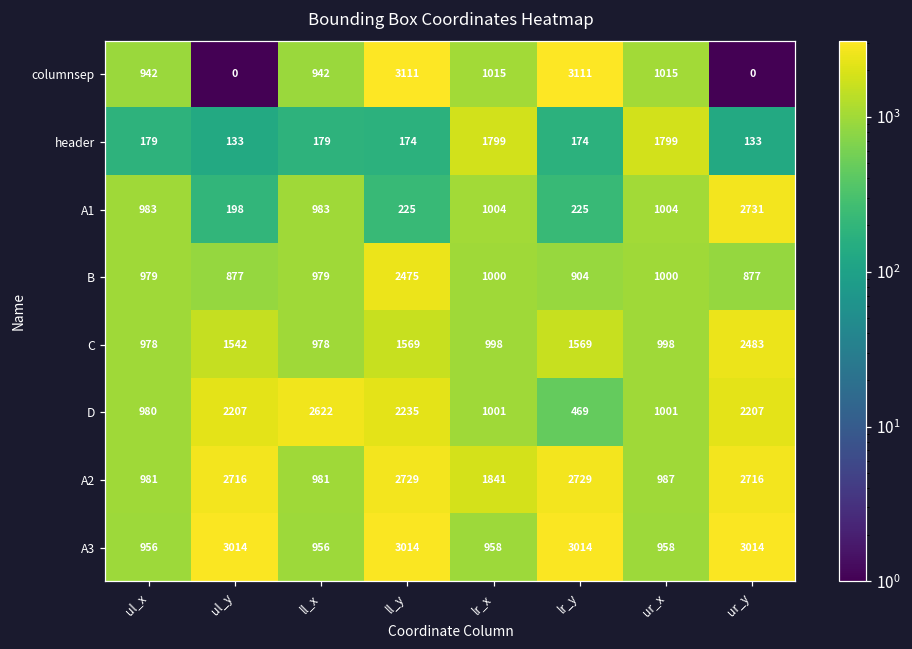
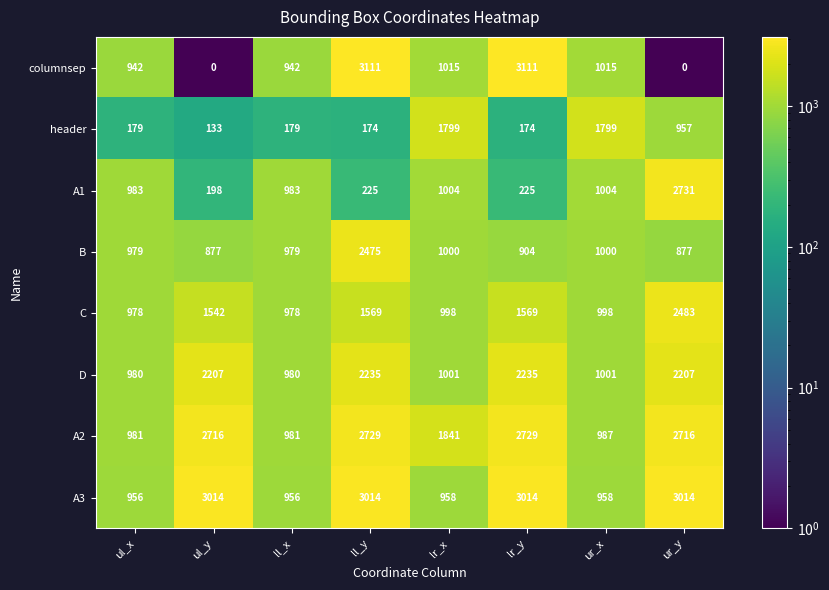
header, ur_y: 133 -> 957
D, ll_x: 2622 -> 980
D, lr_y: 469 -> 2235
